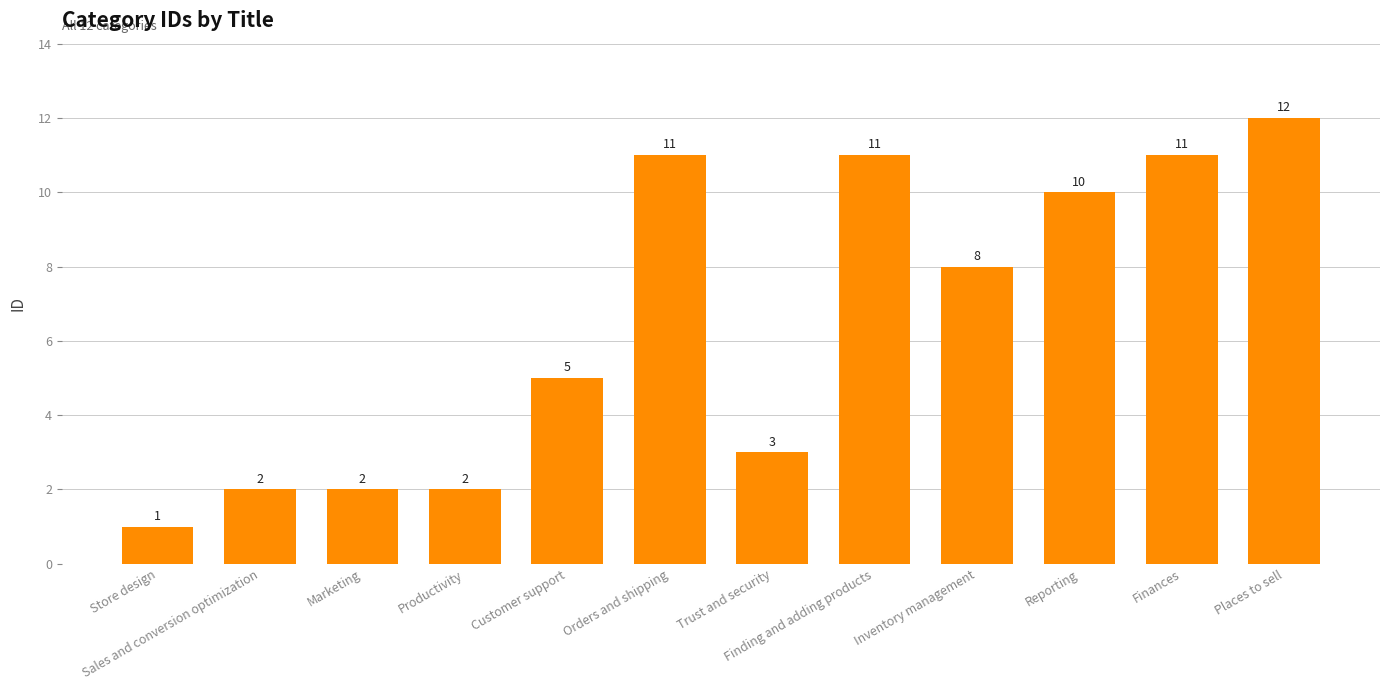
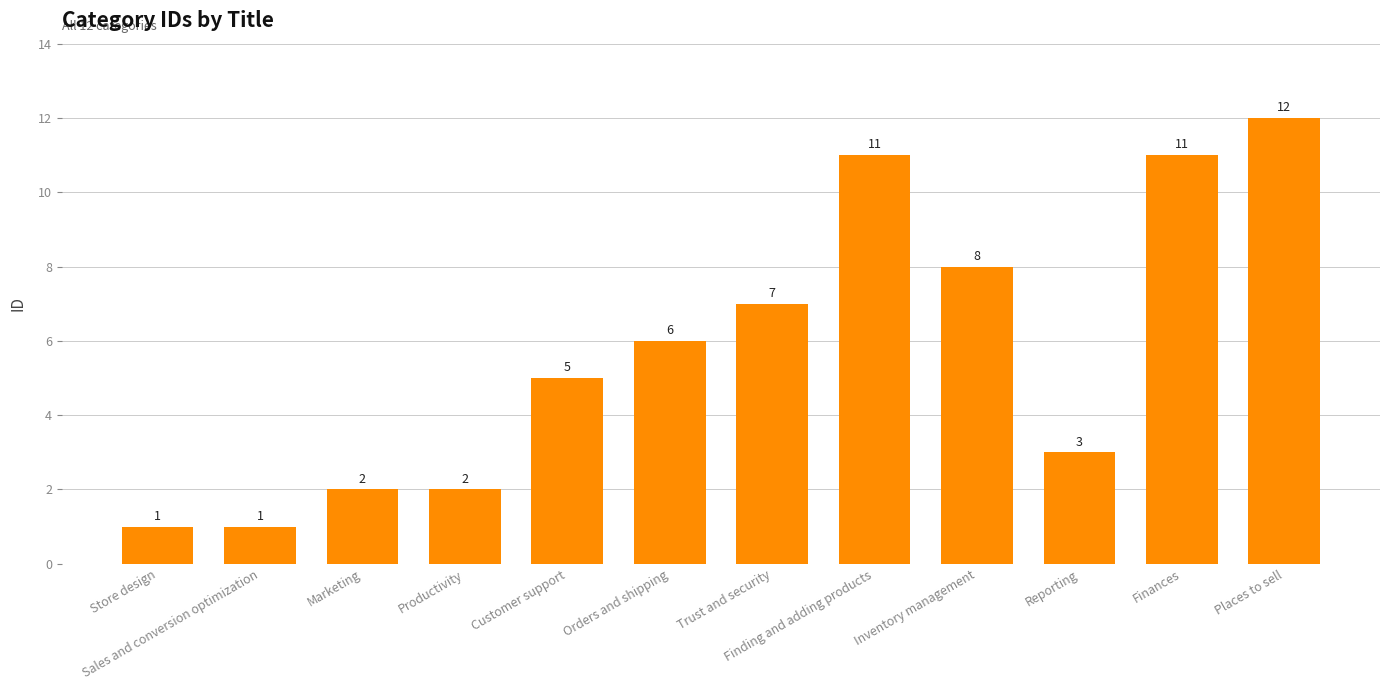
Sales and conversion optimization: 2 -> 1
Orders and shipping: 11 -> 6
Trust and security: 3 -> 7
Reporting: 10 -> 3
